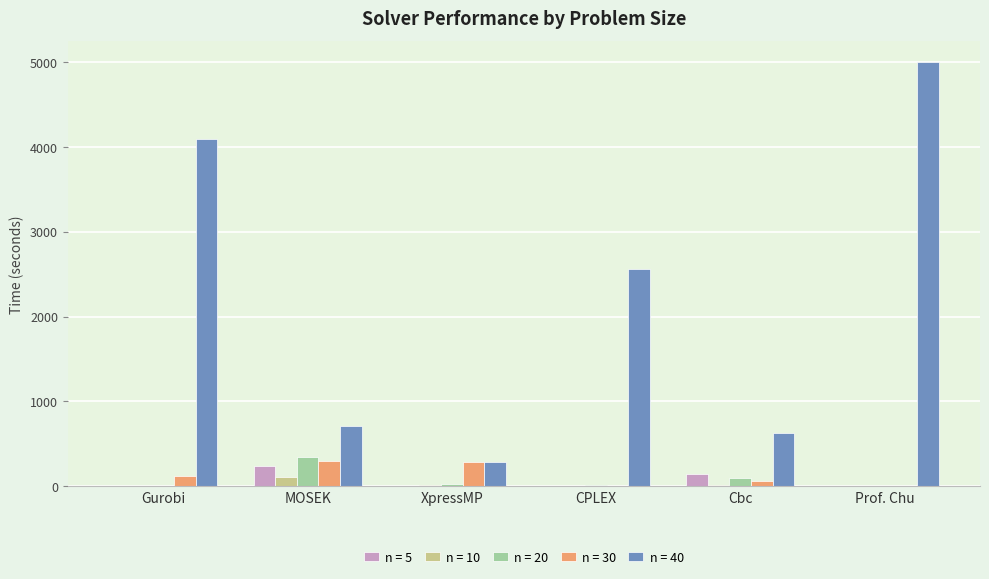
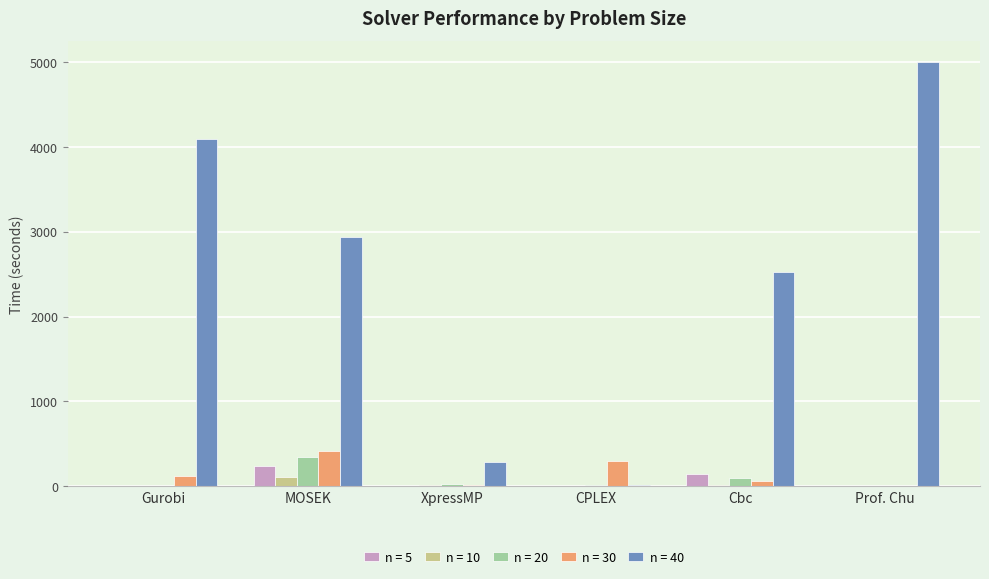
n = 30, MOSEK: 300 -> 400
n = 40, MOSEK: 700 -> 2900
n = 30, XpressMP: 300 -> 0
n = 30, CPLEX: 0 -> 300
n = 40, CPLEX: 2600 -> 0
n = 40, Cbc: 600 -> 2500
